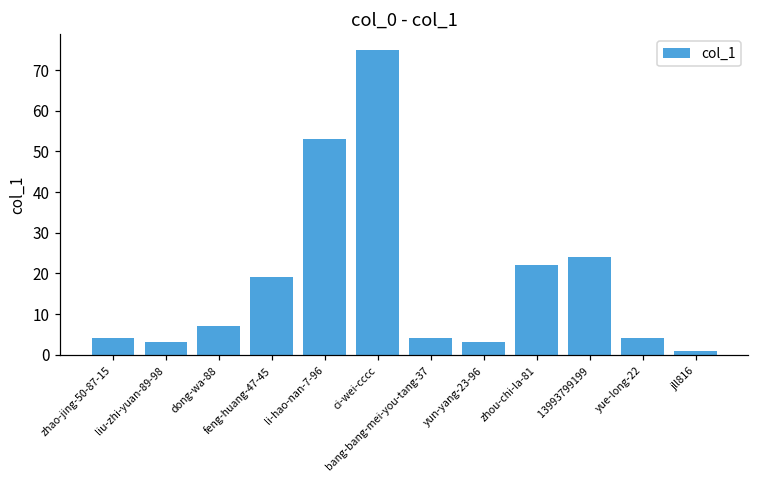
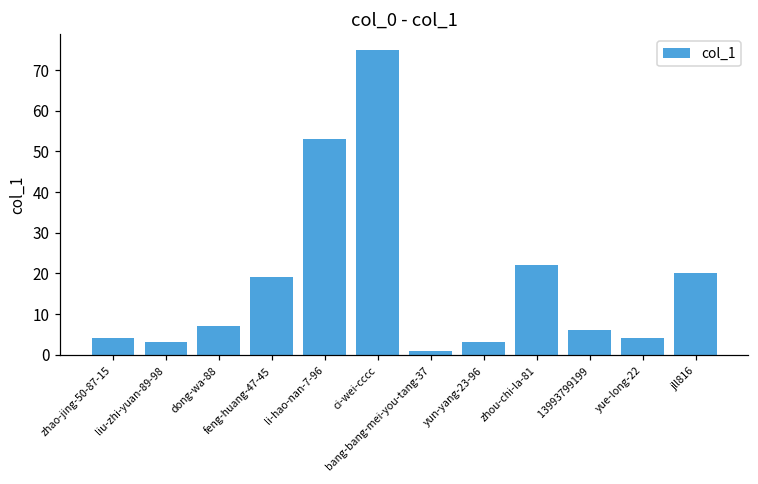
bang-bang-mei-you-tang-37: 4 -> 1
13993799199: 24 -> 6
jll816: 1 -> 20
